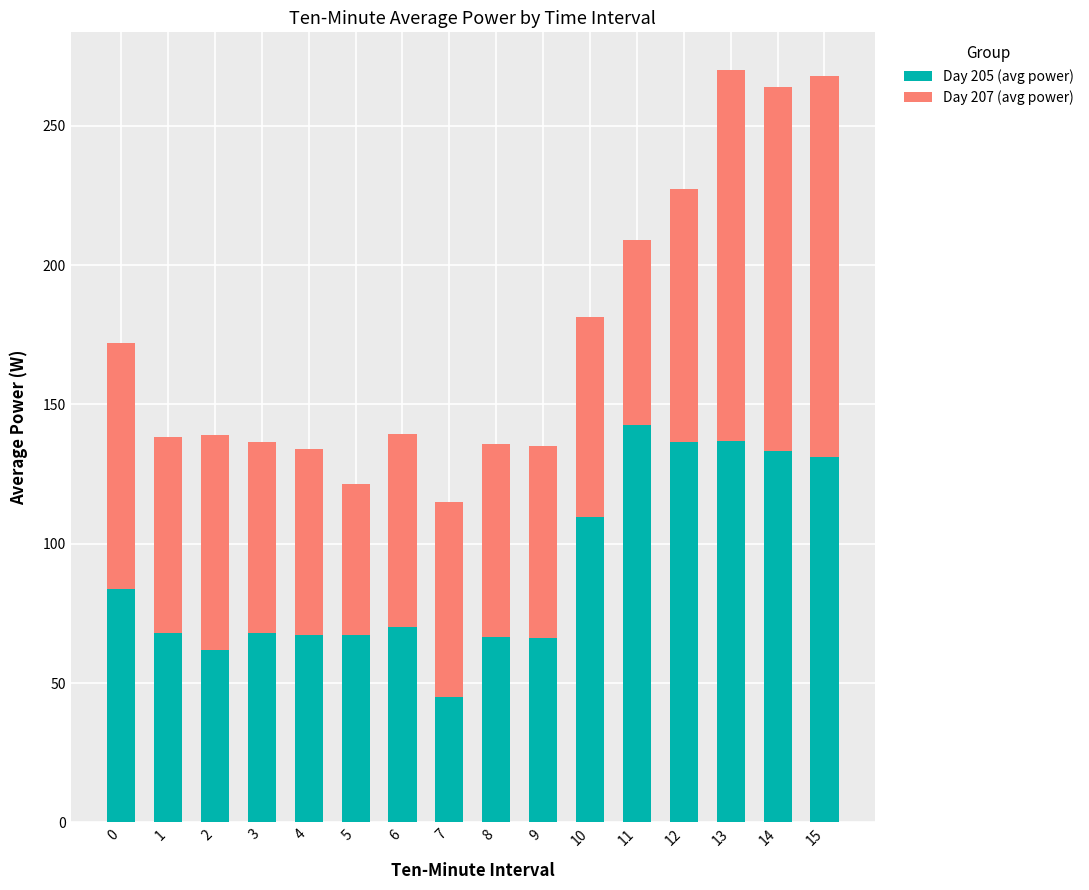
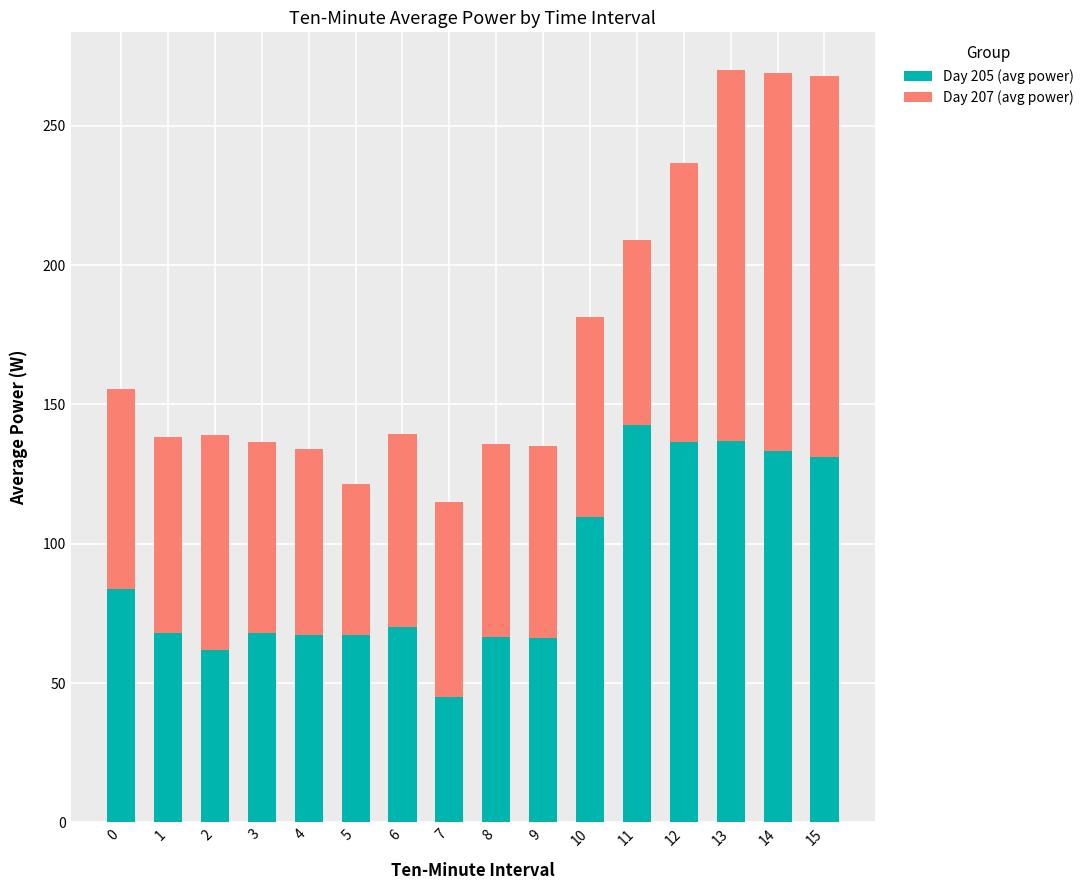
Day 207 (avg power), 0: 88 -> 72
Day 207 (avg power), 12: 91 -> 100
Day 207 (avg power), 14: 131 -> 136
